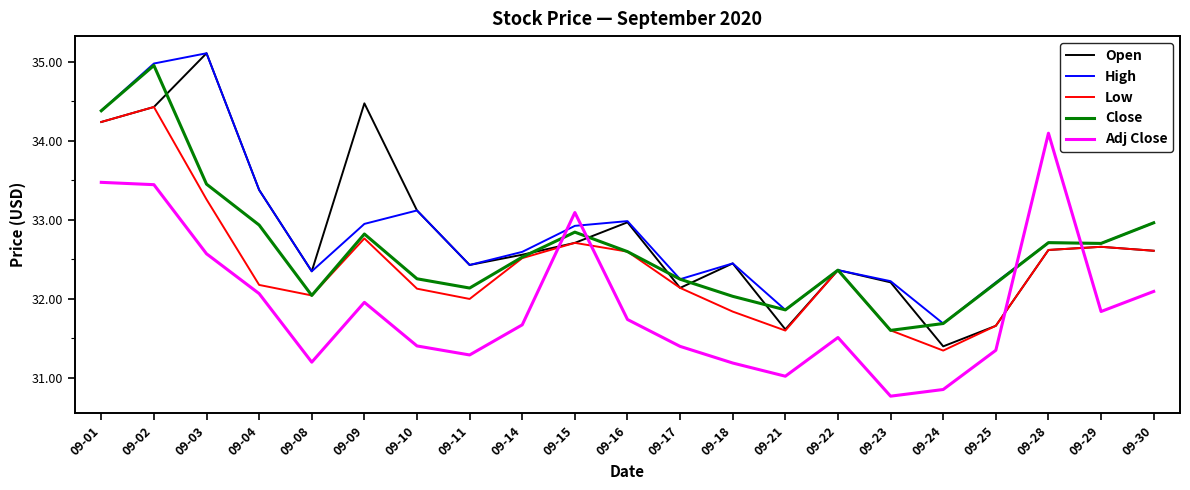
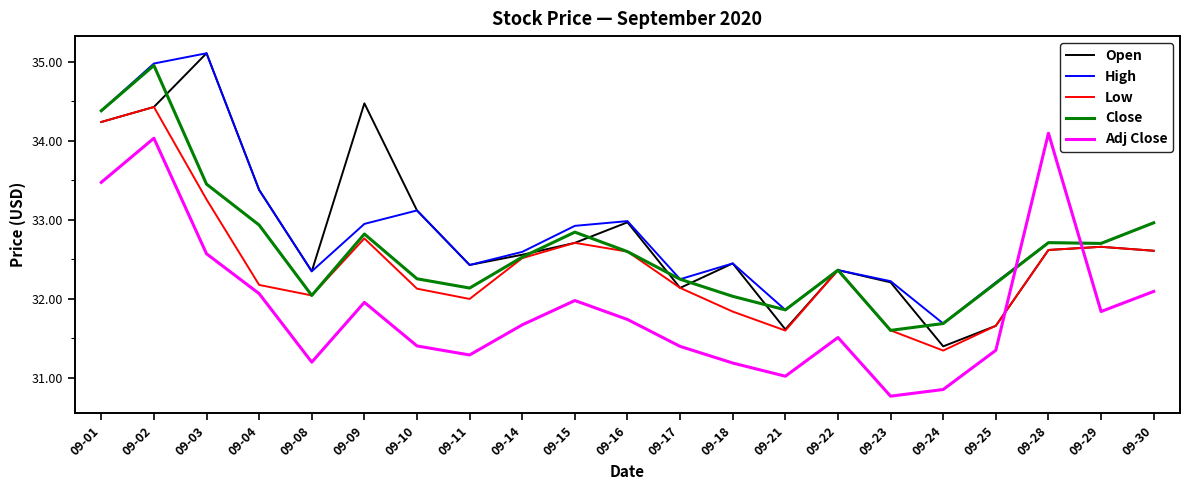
Adj Close, 09-02: 33.4 -> 34.0
Adj Close, 09-15: 33.1 -> 32.0
